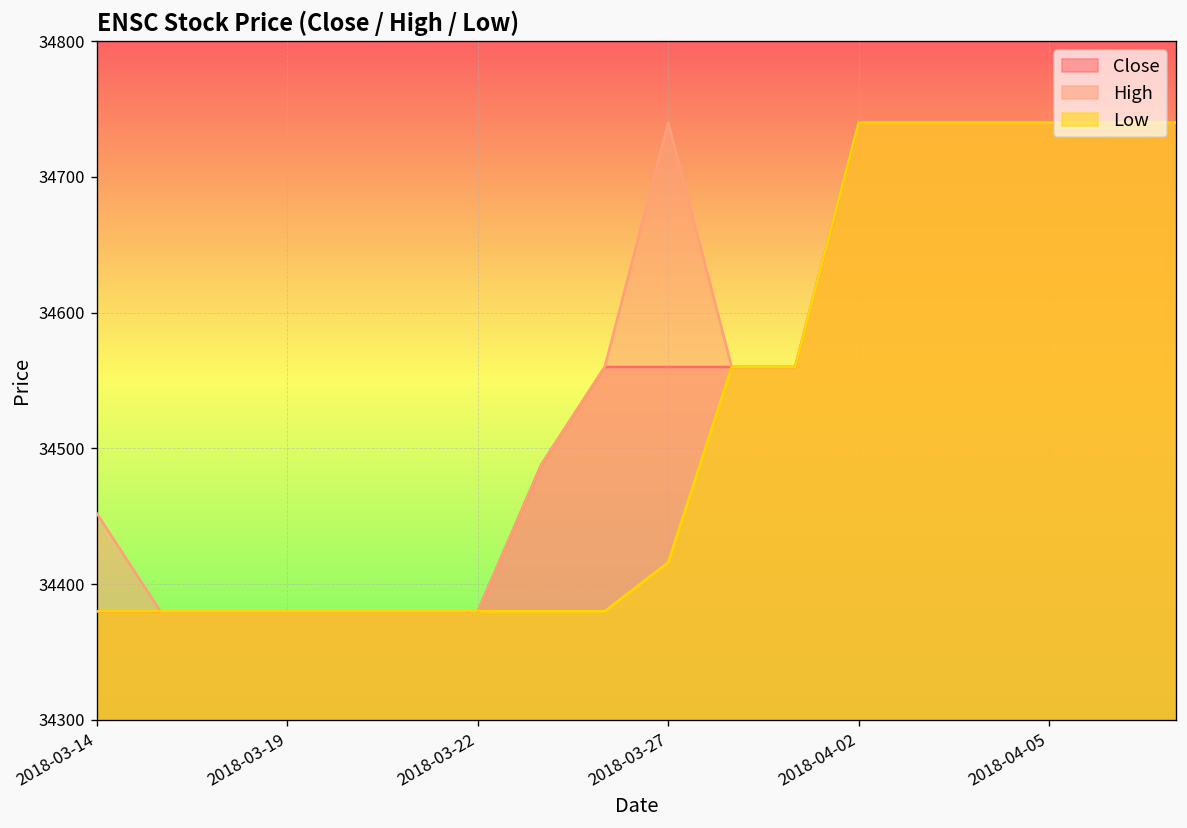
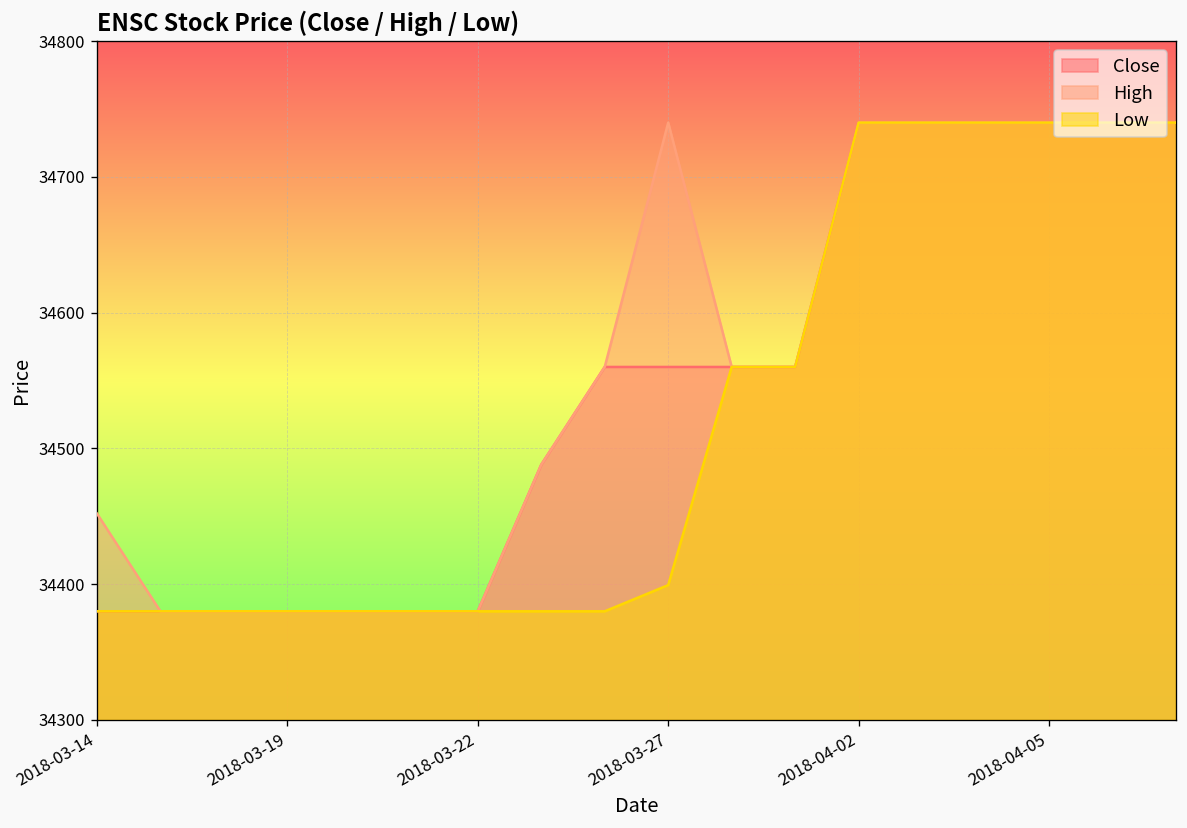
Low, 2018-03-27: 34416 -> 34399
